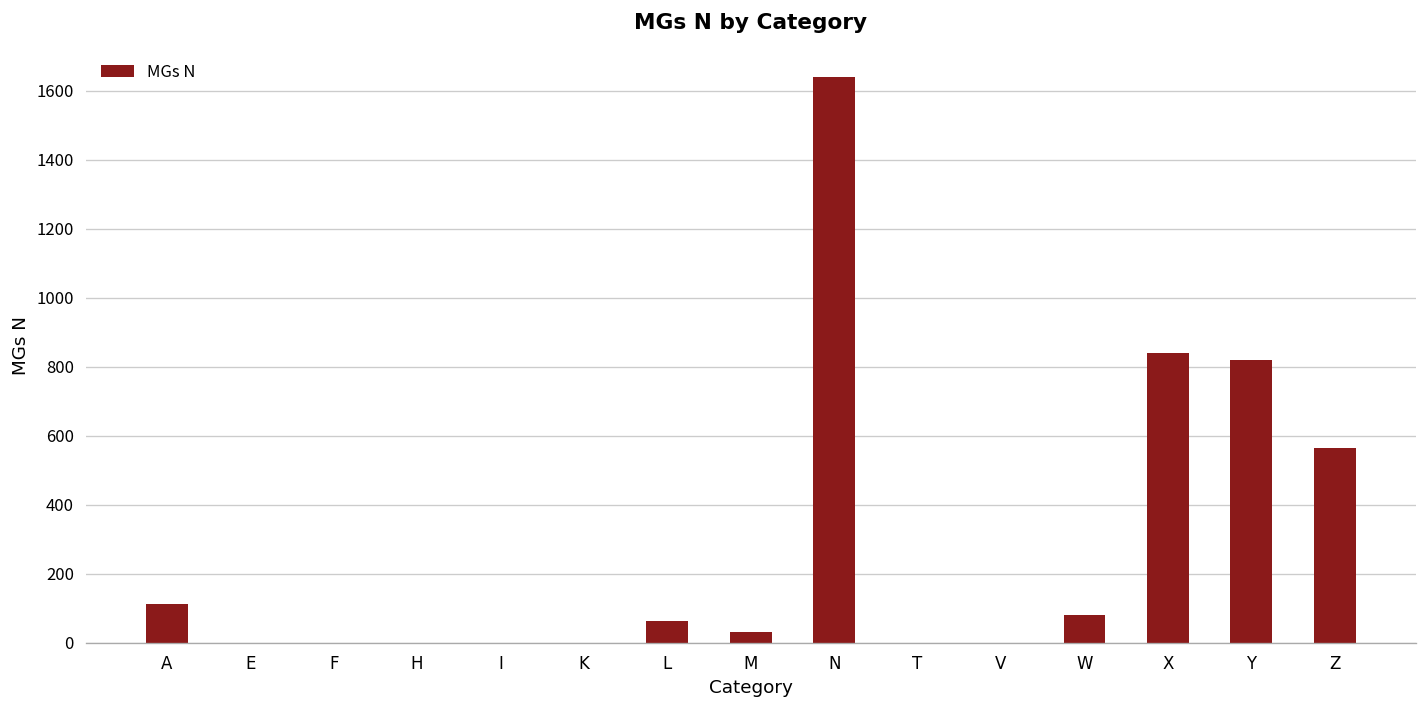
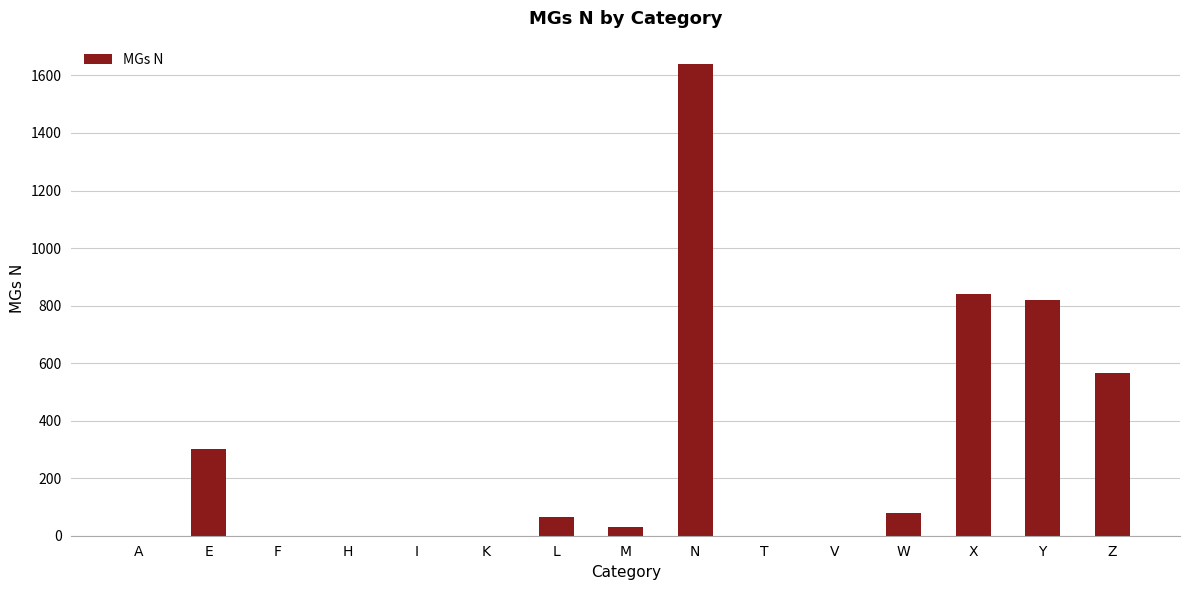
A: 110 -> 0
E: 0 -> 300
